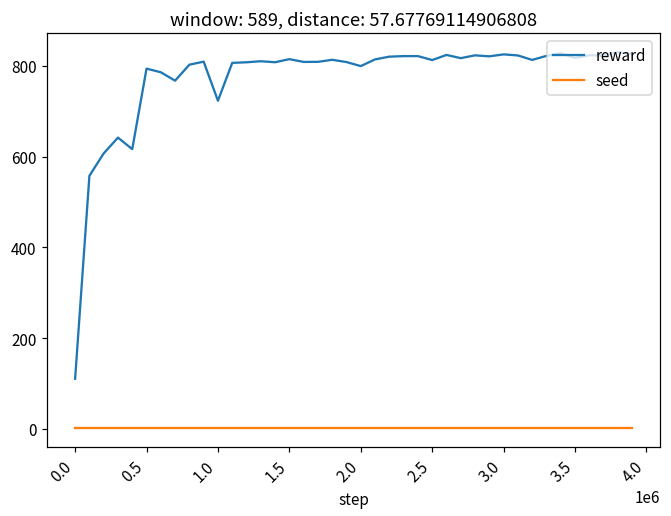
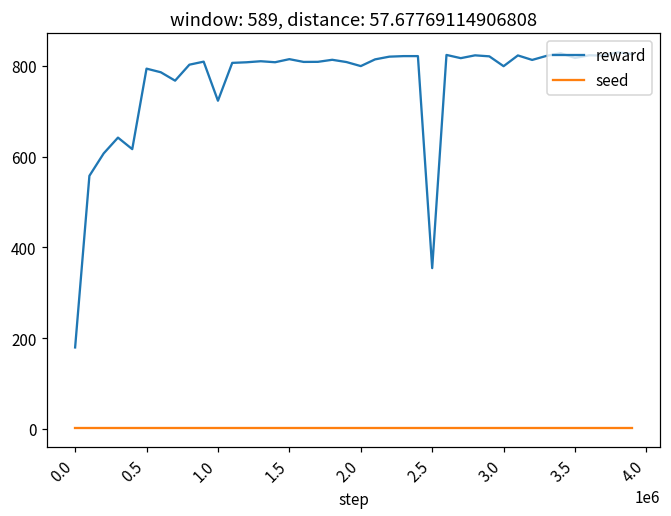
reward, 0.0: 110 -> 180
reward, 2.5: 810 -> 350
reward, 3.0: 830 -> 800
